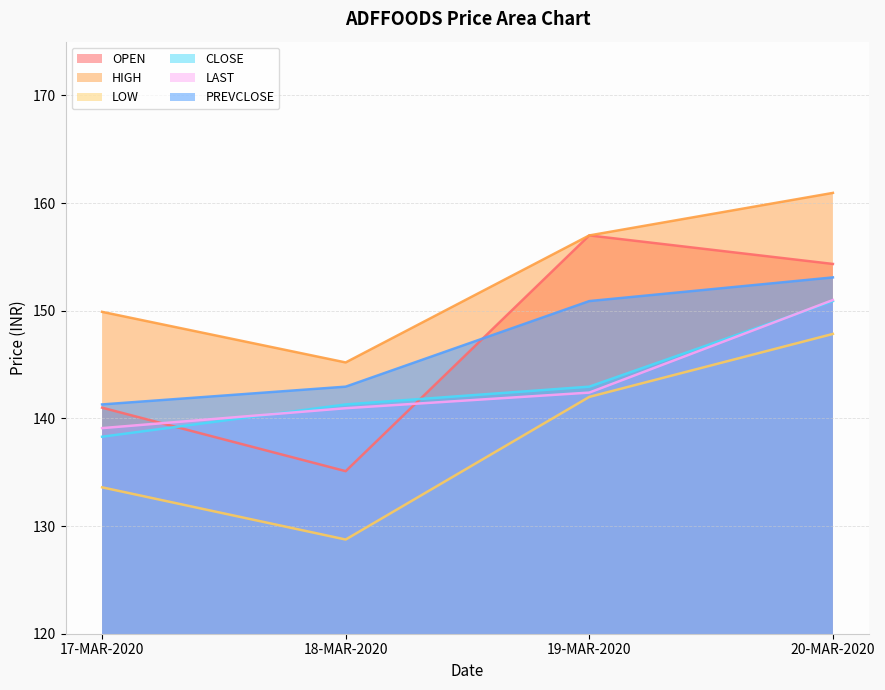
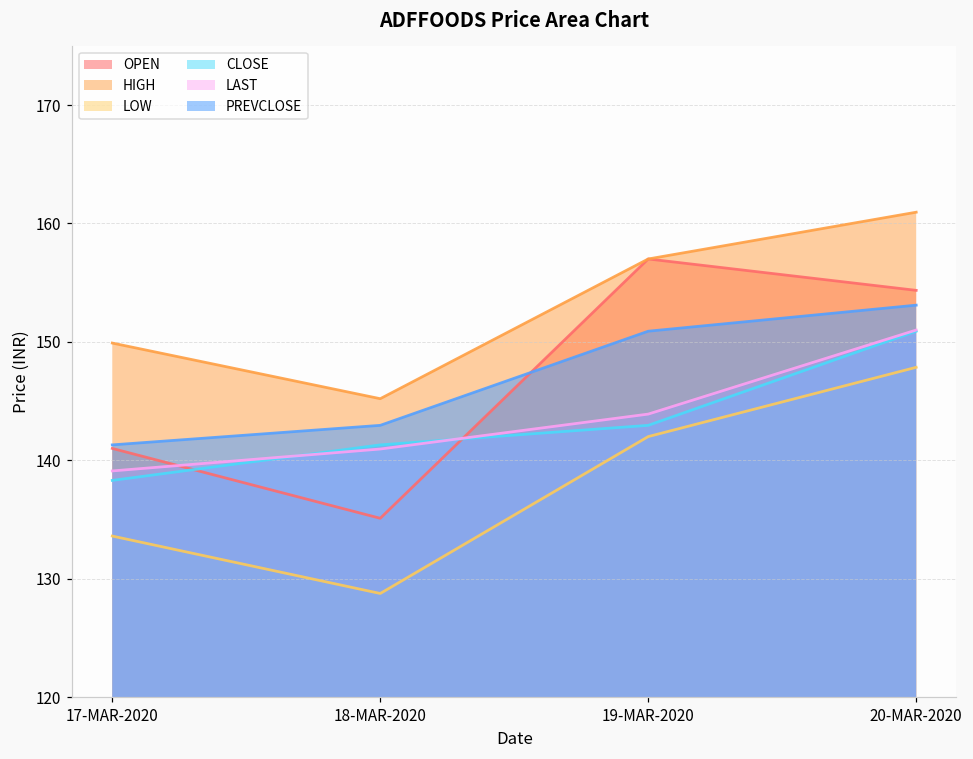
LAST, 19-MAR-2020: 142.4 -> 143.9
